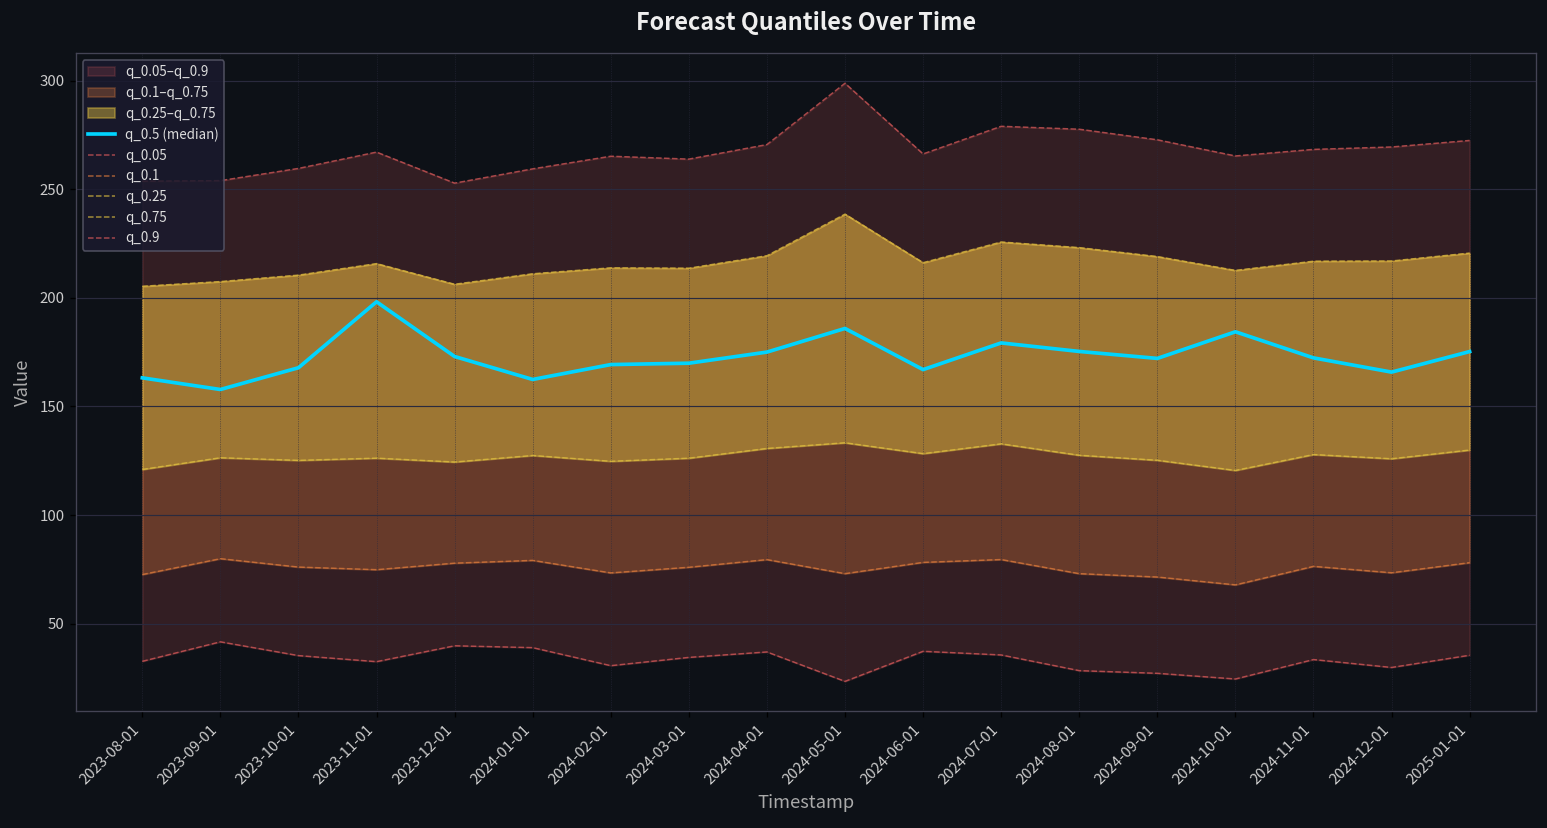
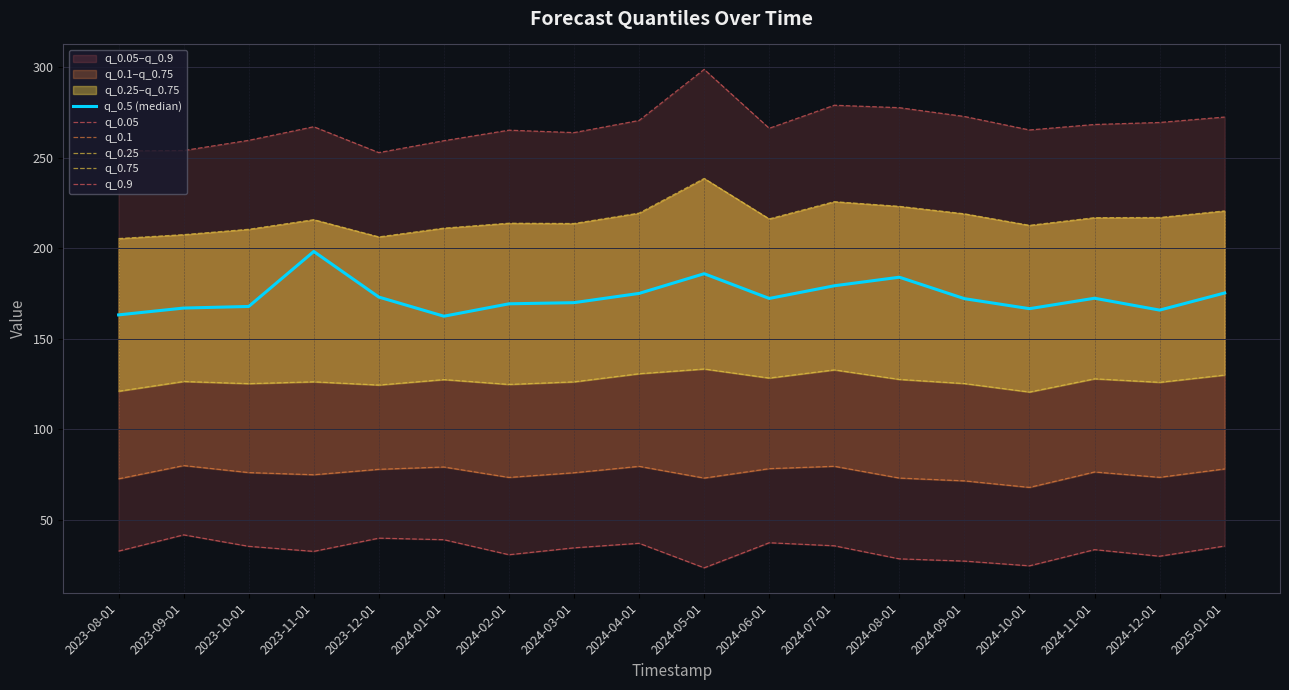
q_0.5 (median), 2023-09-01: 158 -> 167
q_0.5 (median), 2024-06-01: 167 -> 172
q_0.5 (median), 2024-08-01: 175 -> 184
q_0.5 (median), 2024-10-01: 184 -> 167
